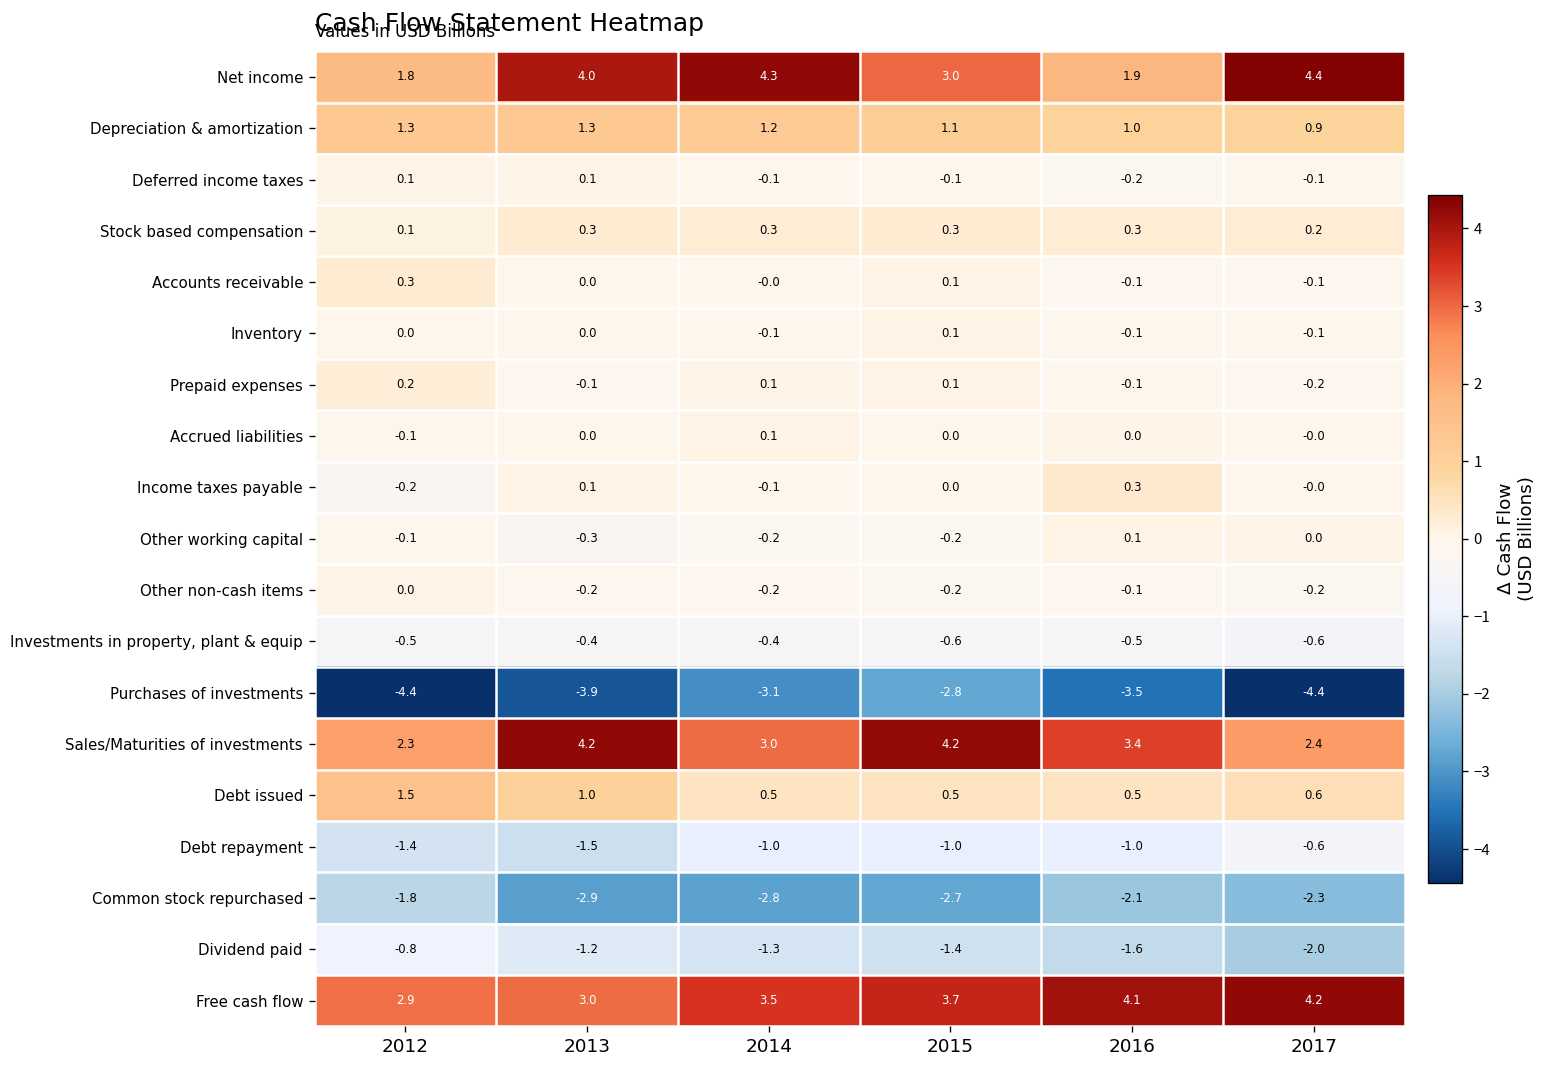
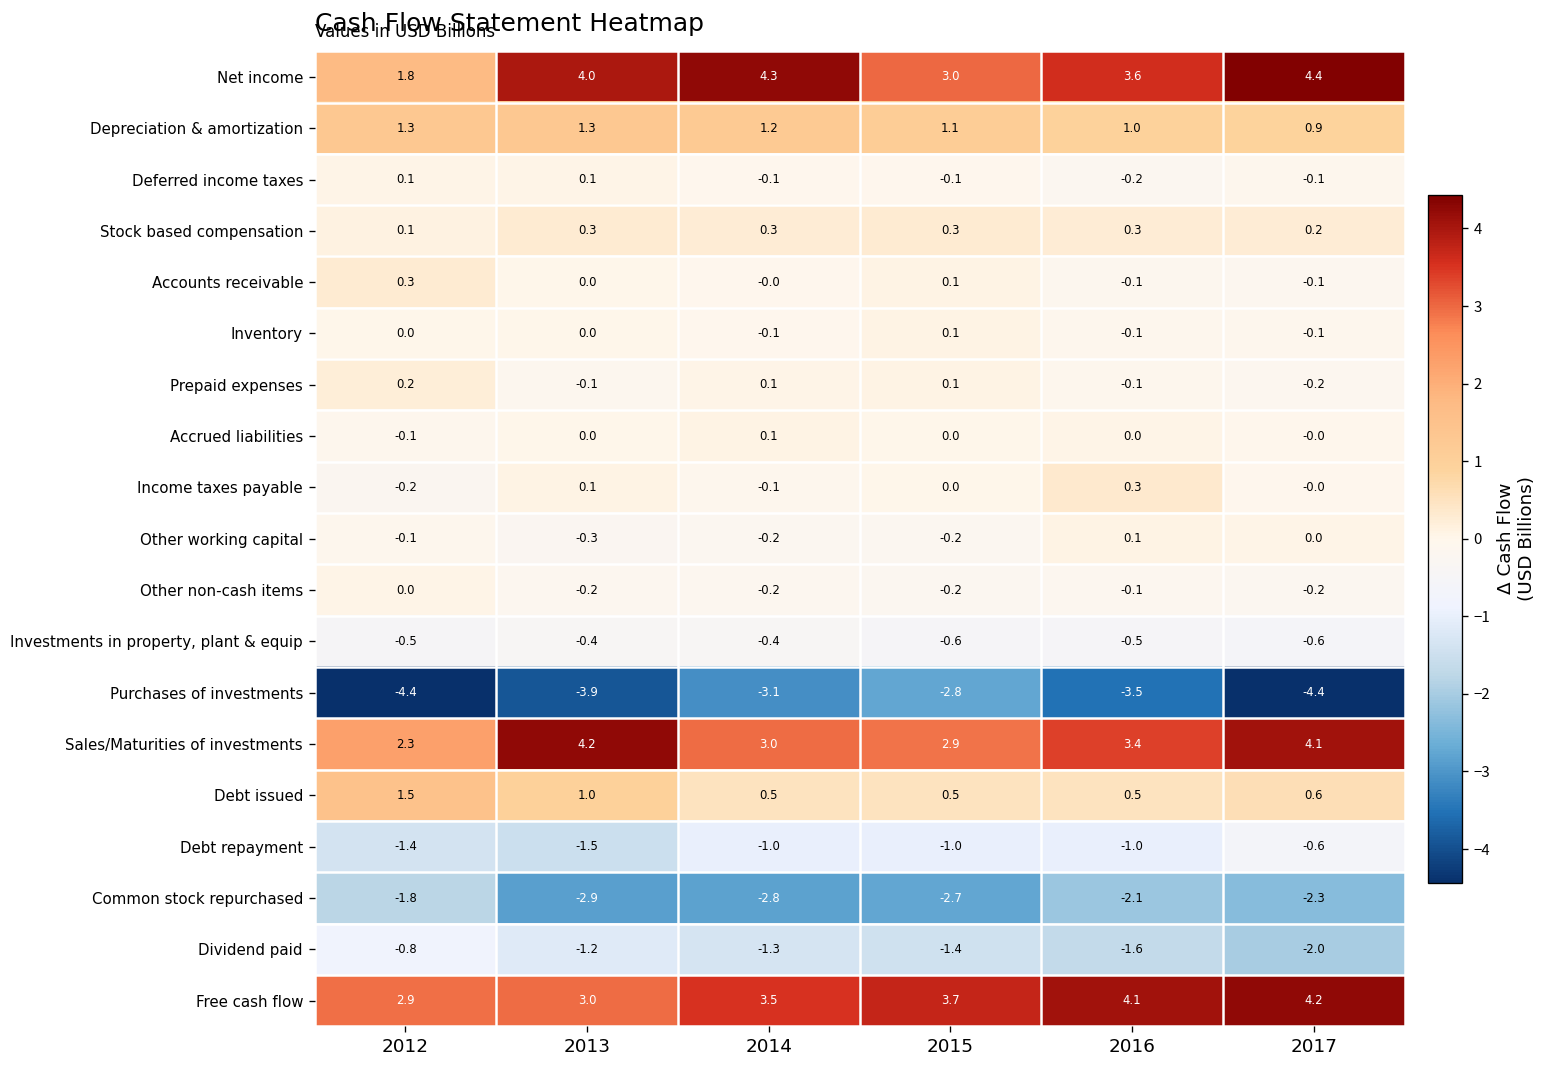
Net income, 2016: 1.9 -> 3.6
Sales/Maturities of investments, 2015: 4.2 -> 2.9
Sales/Maturities of investments, 2017: 2.4 -> 4.1
